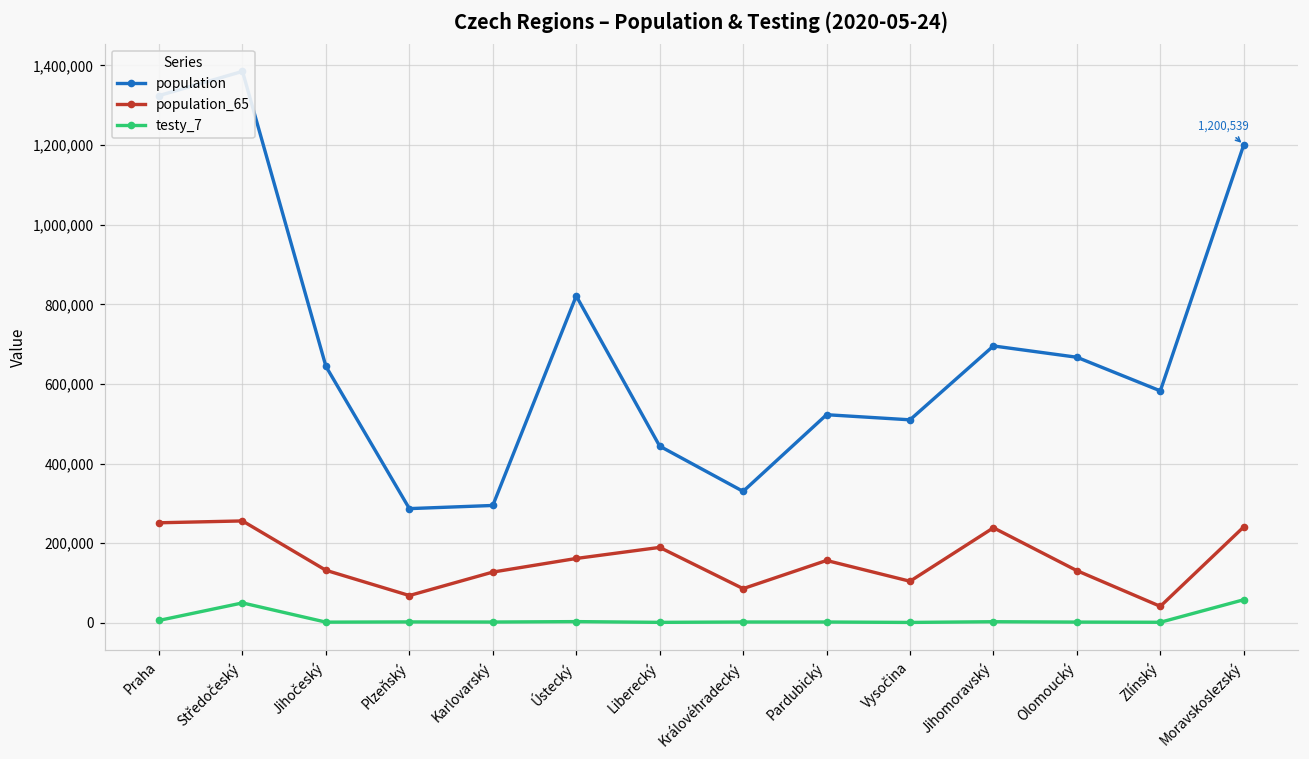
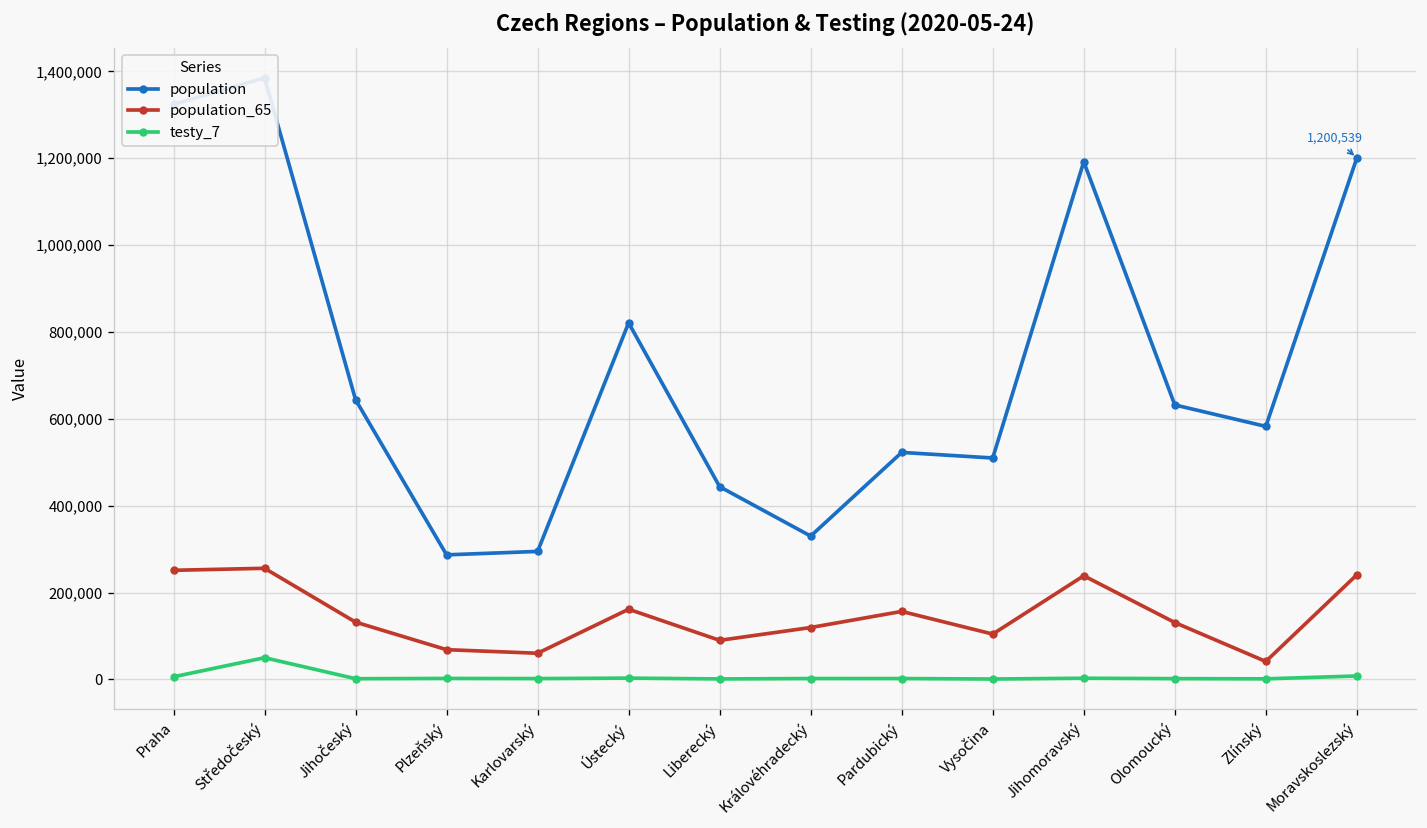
population_65, Karlovarský: 130,000 -> 60,000
population_65, Liberecký: 190,000 -> 90,000
population_65, Královéhradecký: 90,000 -> 120,000
population, Jihomoravský: 700,000 -> 1,190,000
population, Olomoucký: 670,000 -> 630,000
testy_7, Moravskoslezský: 60,000 -> 10,000
